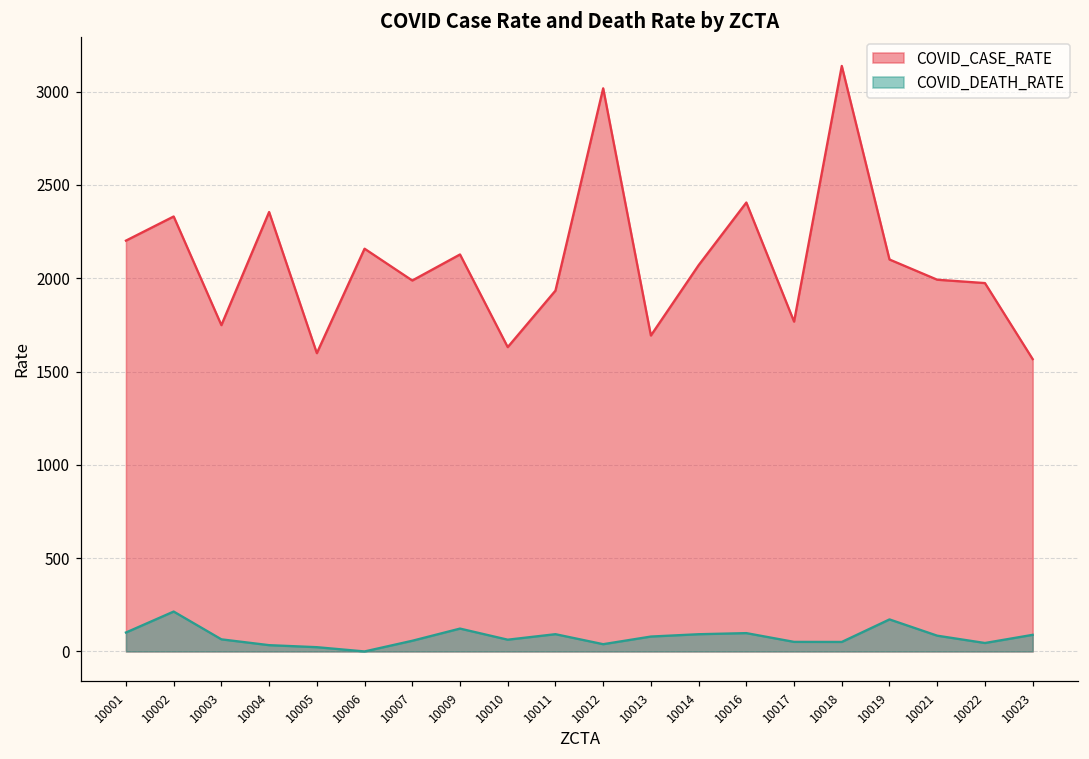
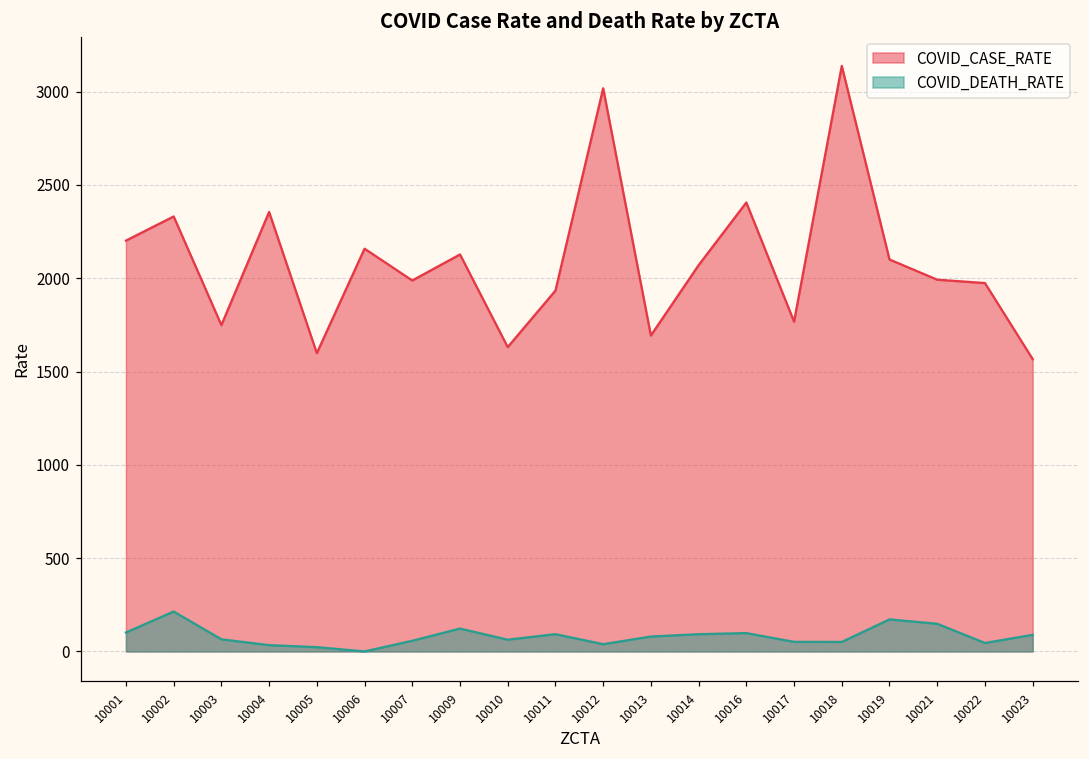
COVID_DEATH_RATE, 10021: 80 -> 150
